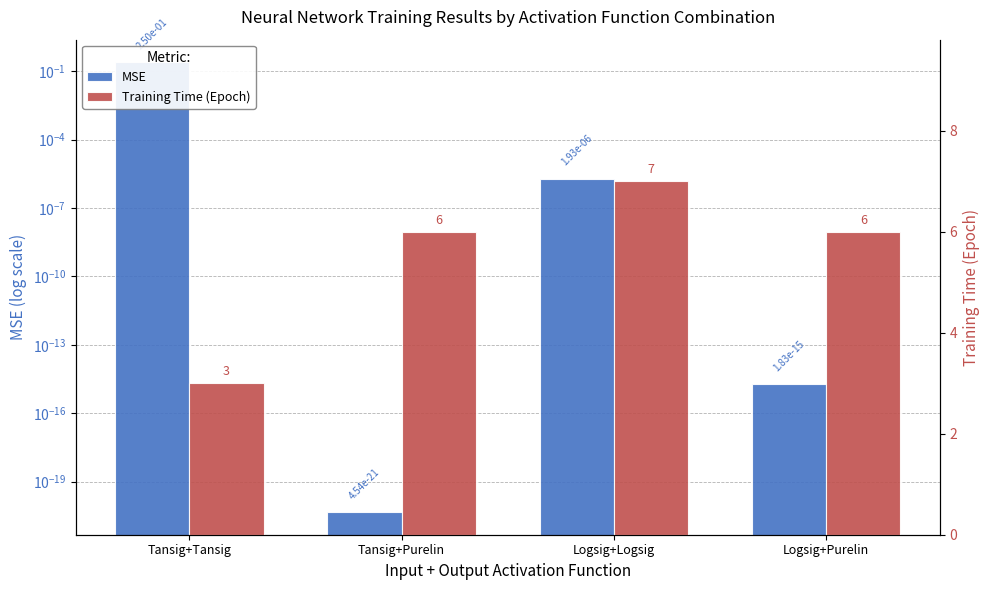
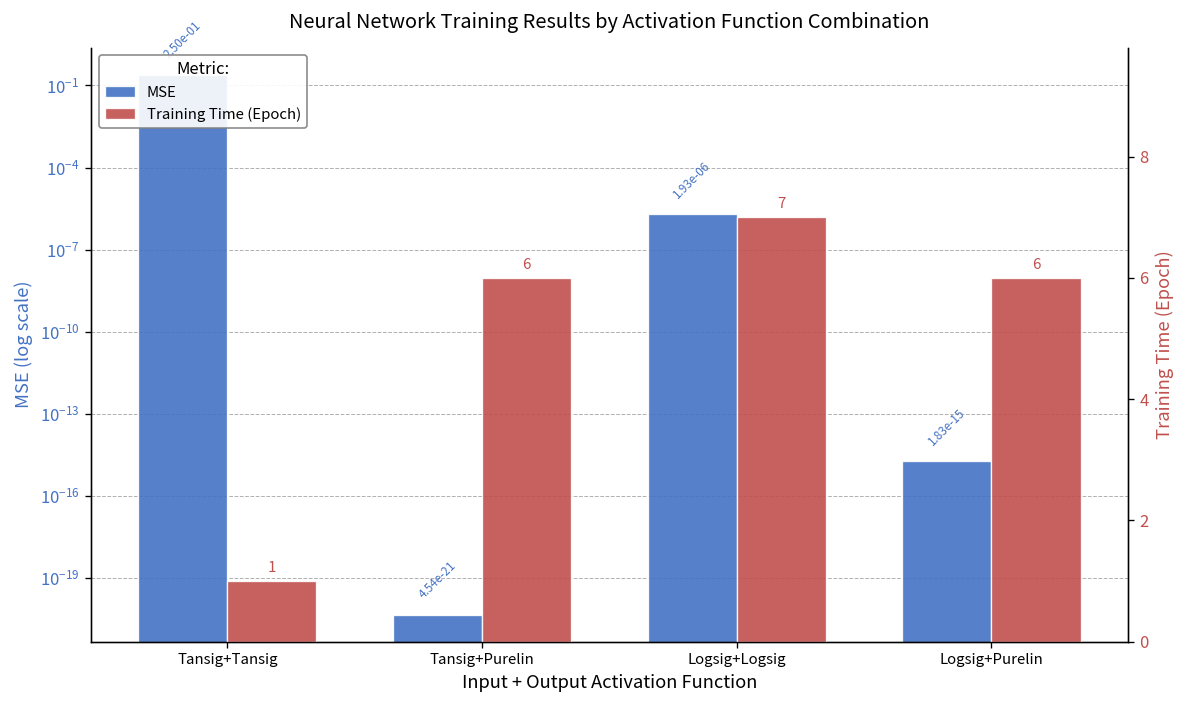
Training Time (Epoch), Tansig+Tansig: 3 -> 1
